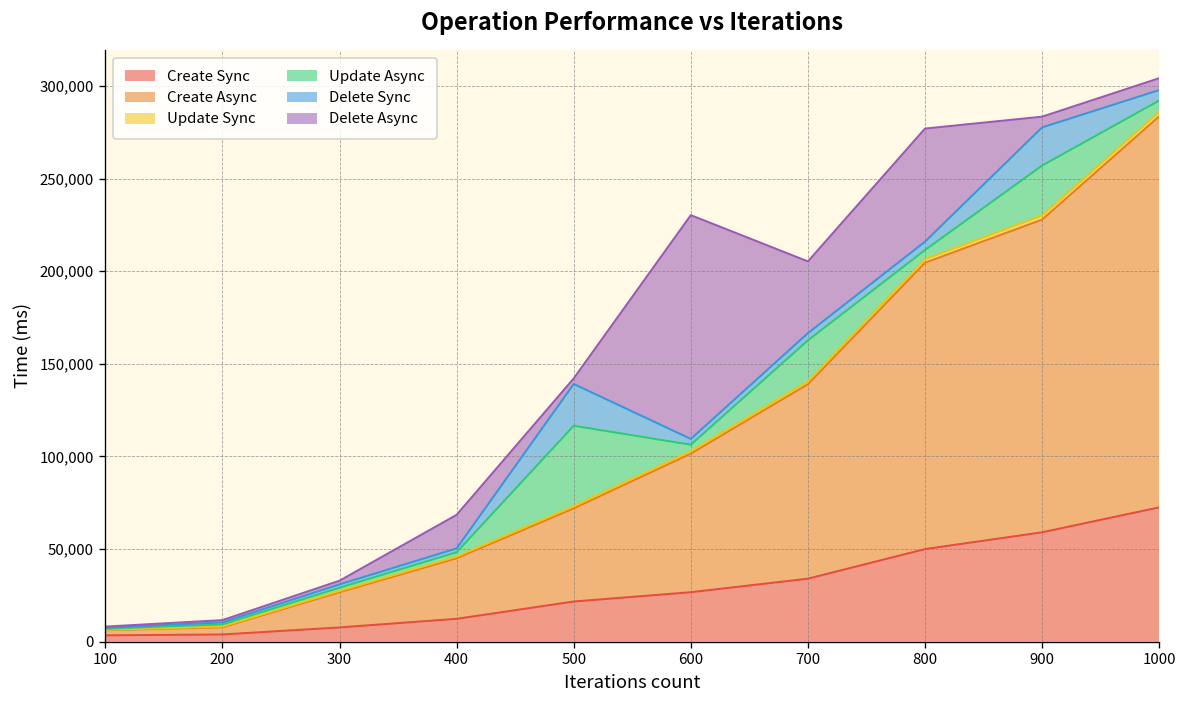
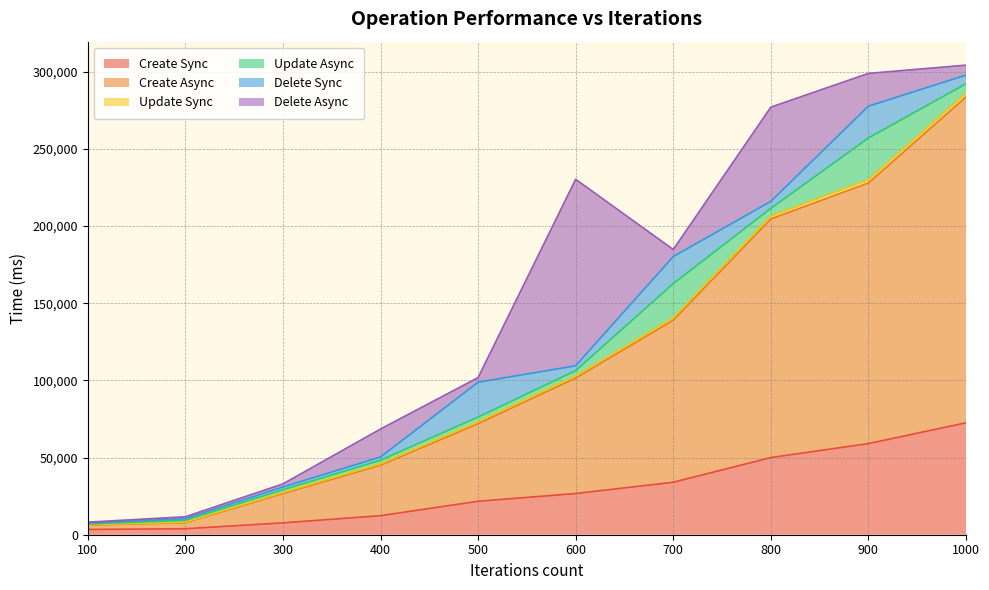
Update Async, 500: 43,000 -> 3,000
Delete Sync, 700: 4,000 -> 18,000
Delete Async, 700: 39,000 -> 5,000
Delete Async, 900: 6,000 -> 21,000
